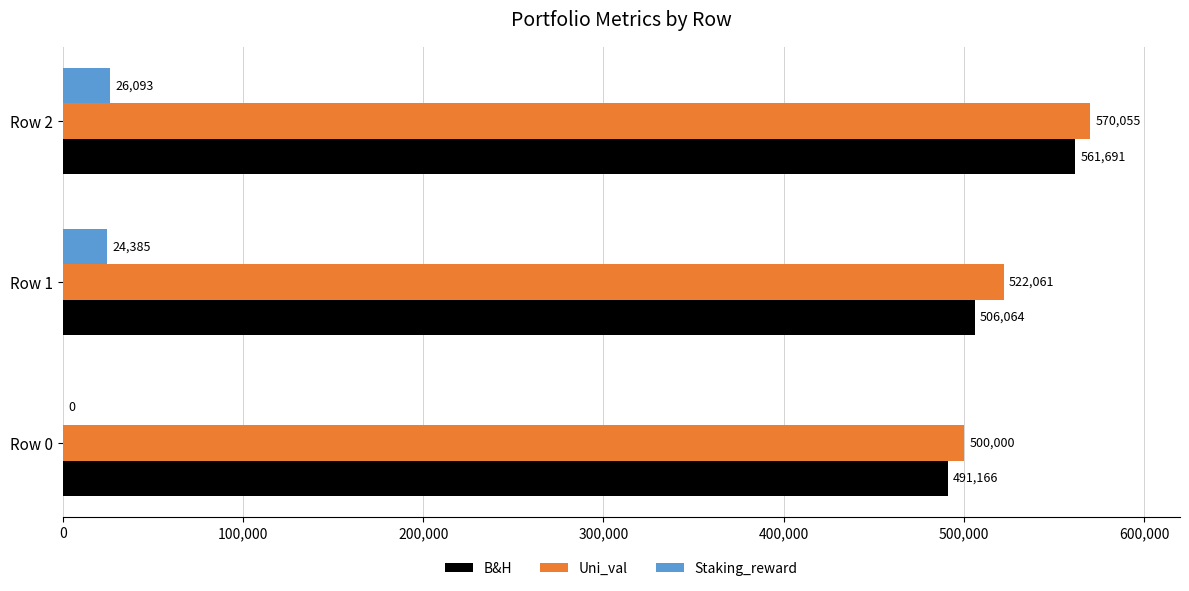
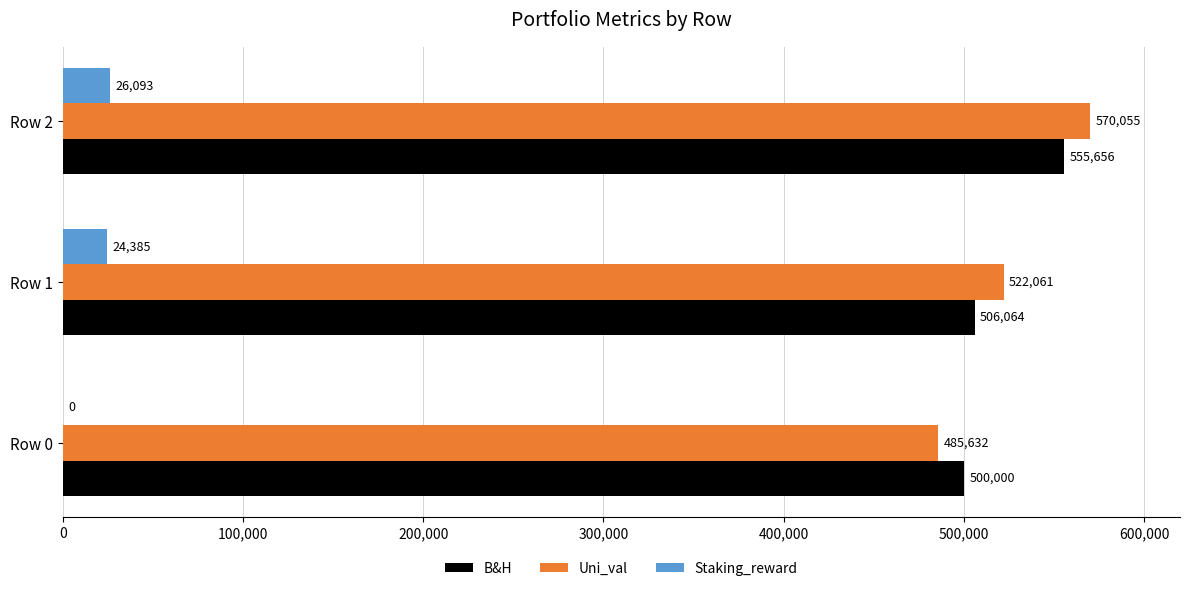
B&H, Row 2: 561,691 -> 555,656
Uni_val, Row 0: 500,000 -> 485,632
B&H, Row 0: 491,166 -> 500,000
